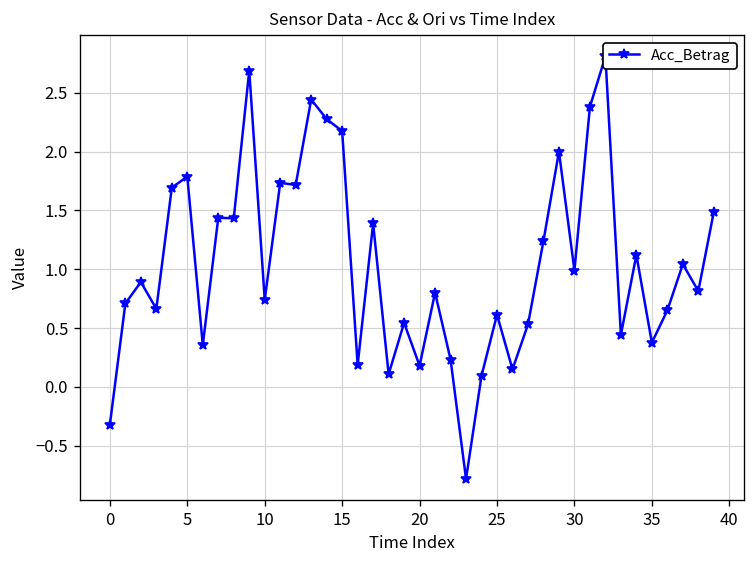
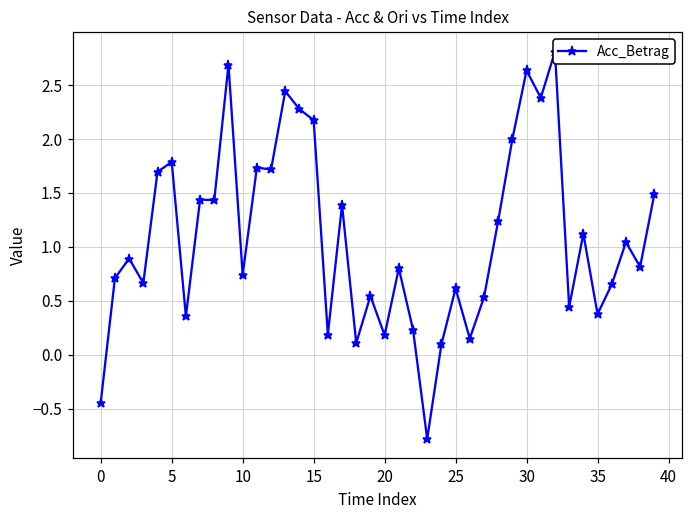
0: -0.3 -> -0.4
30: 1.0 -> 2.6
